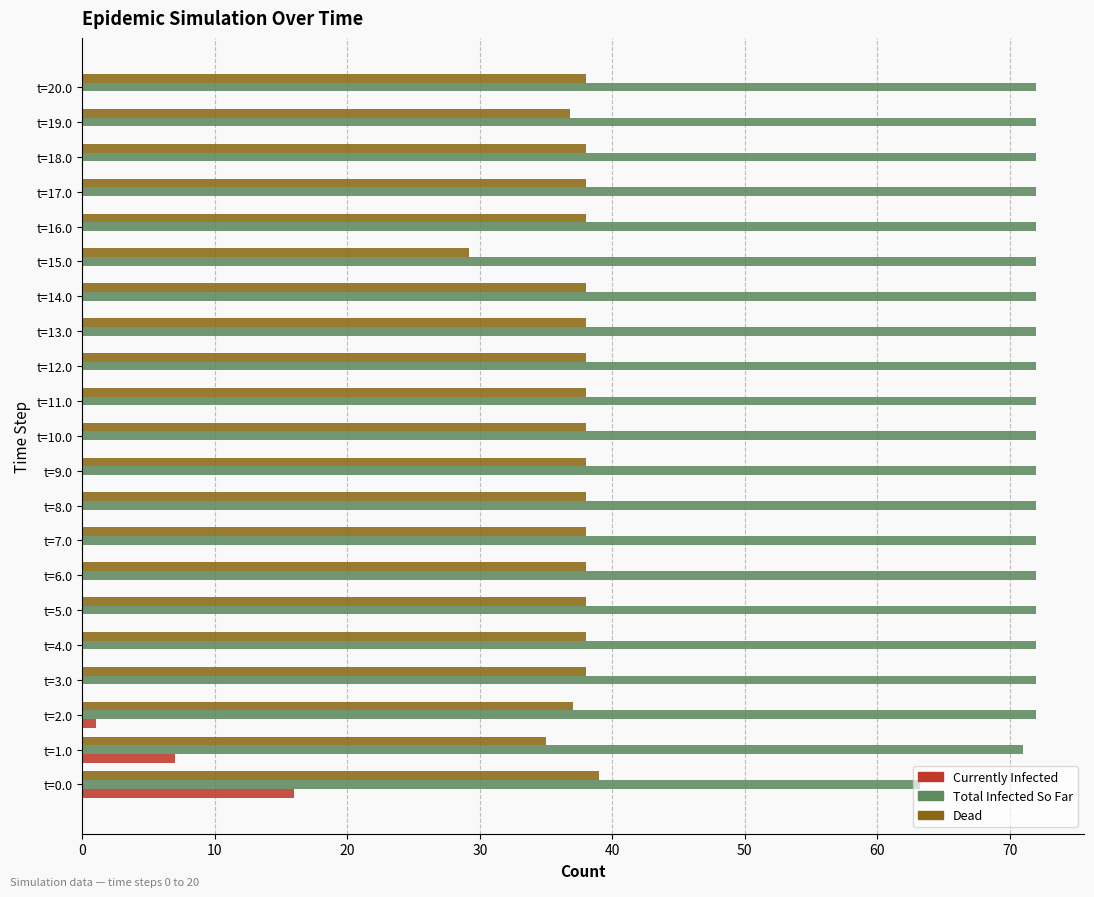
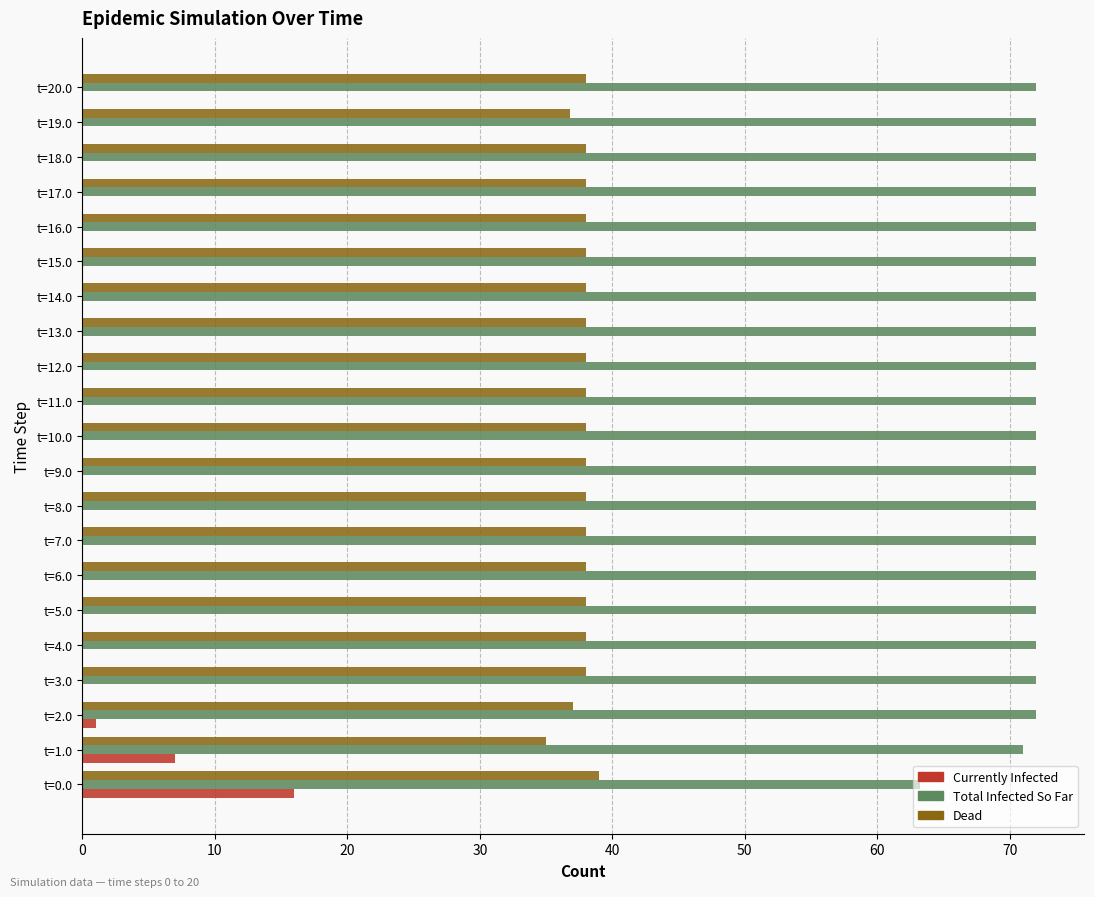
Dead, t=15.0: 29.2 -> 38.0
